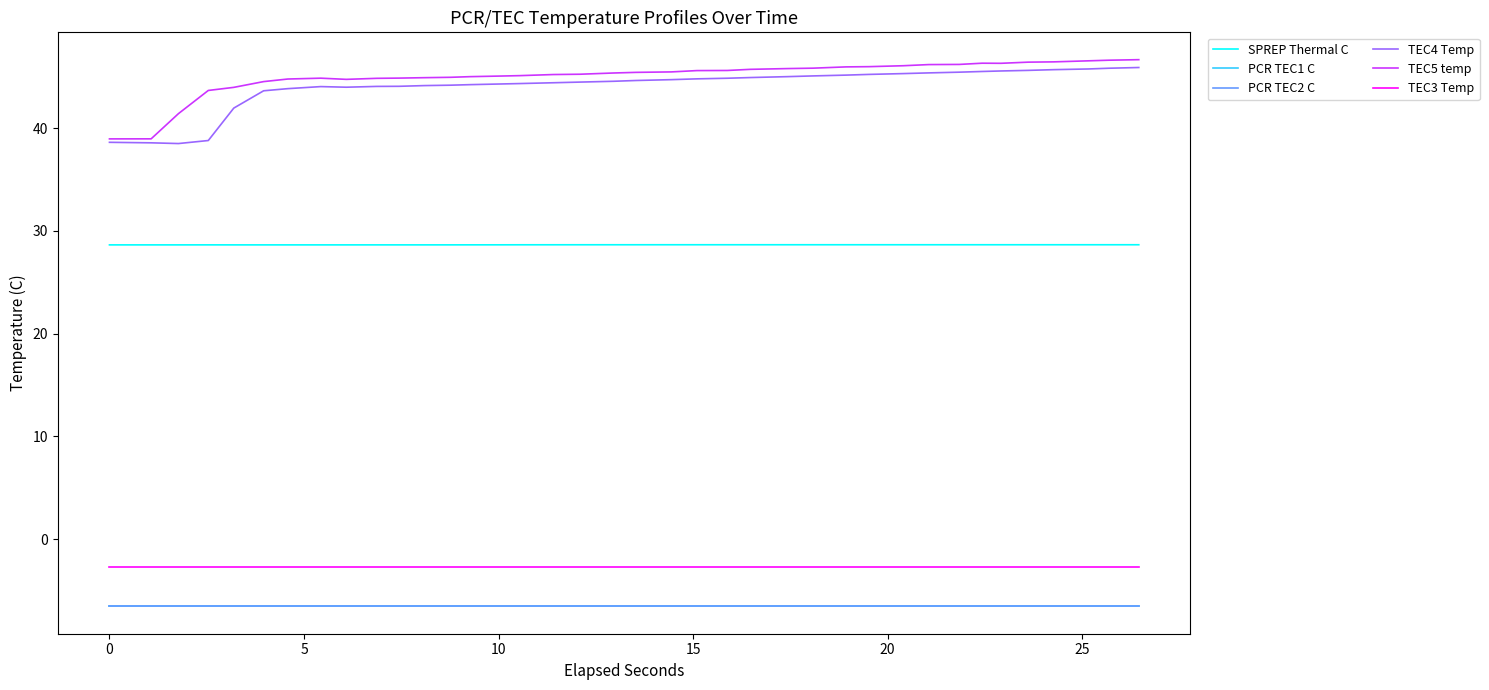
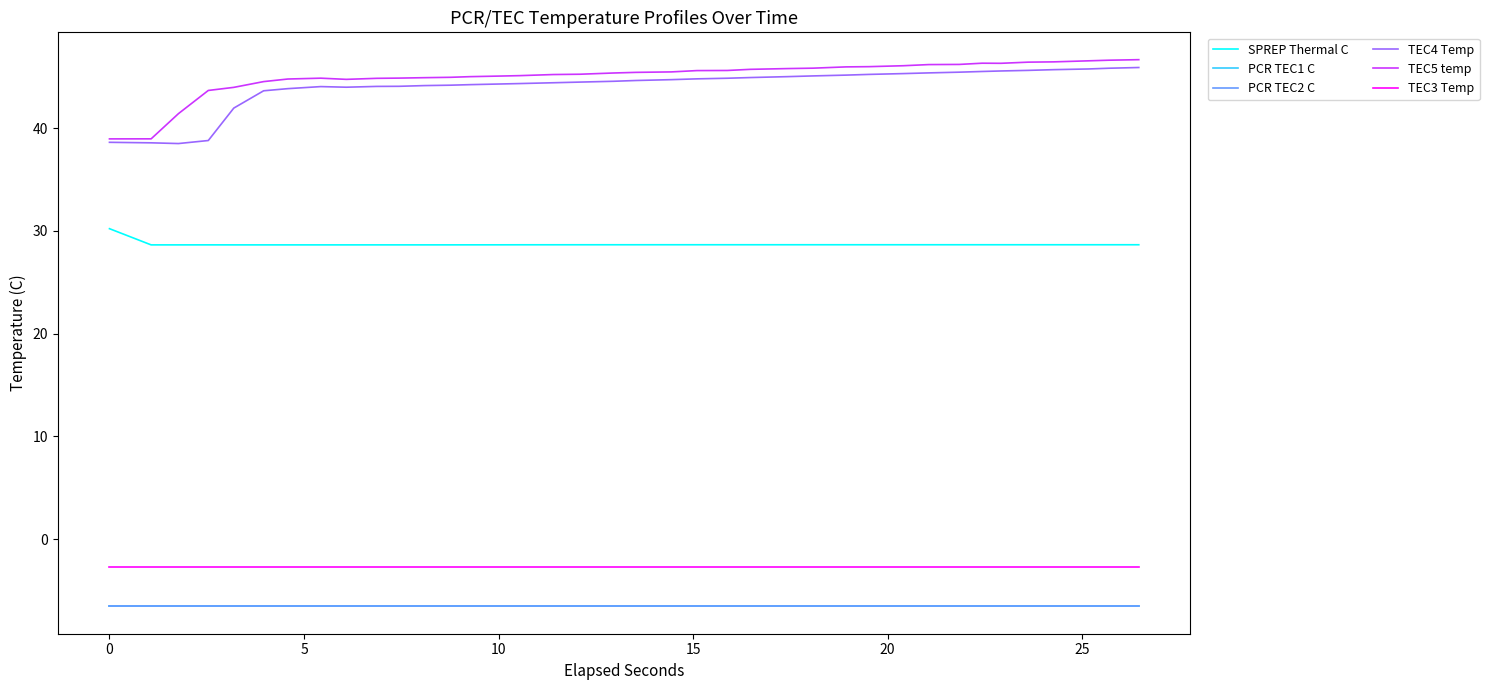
SPREP Thermal C, 0: 28.6 -> 30.2
